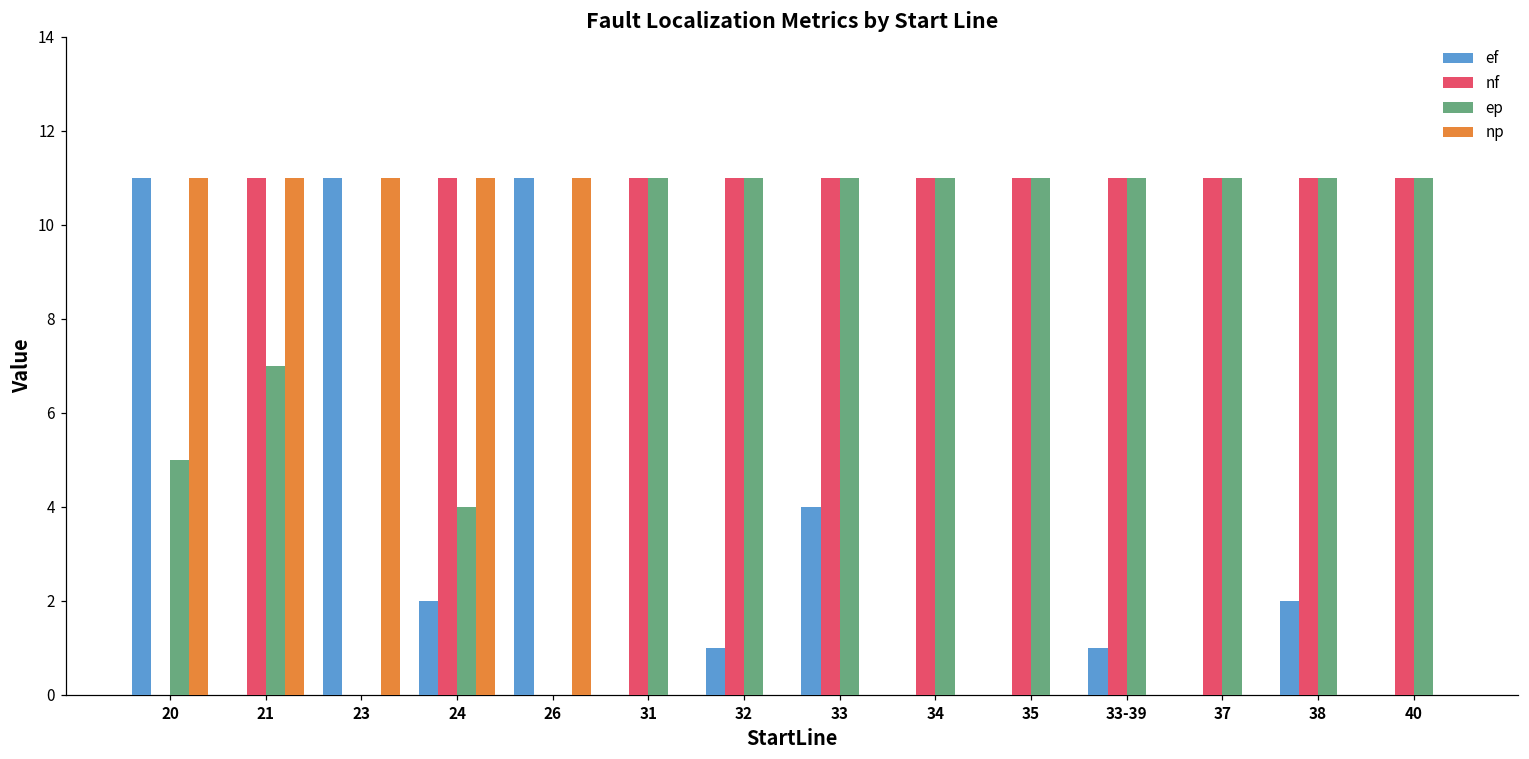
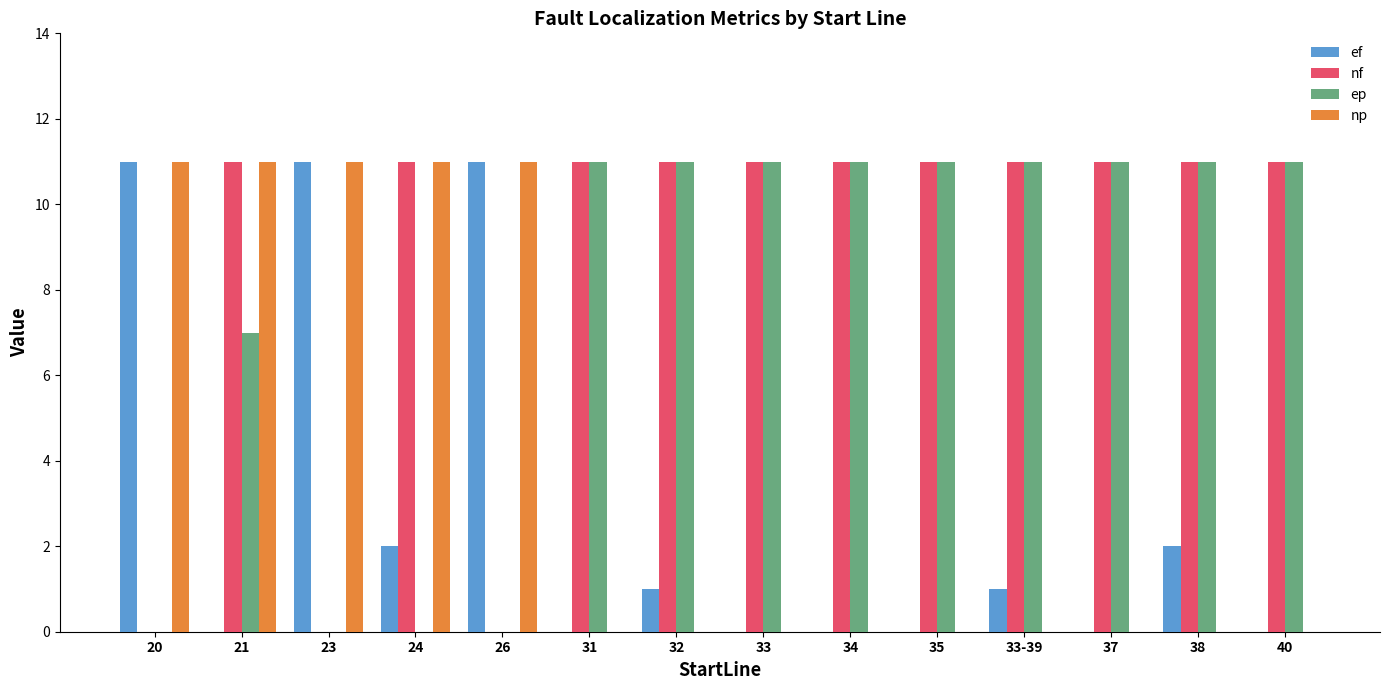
ep, 20: 5 -> 0
ep, 24: 4 -> 0
ef, 33: 4 -> 0
